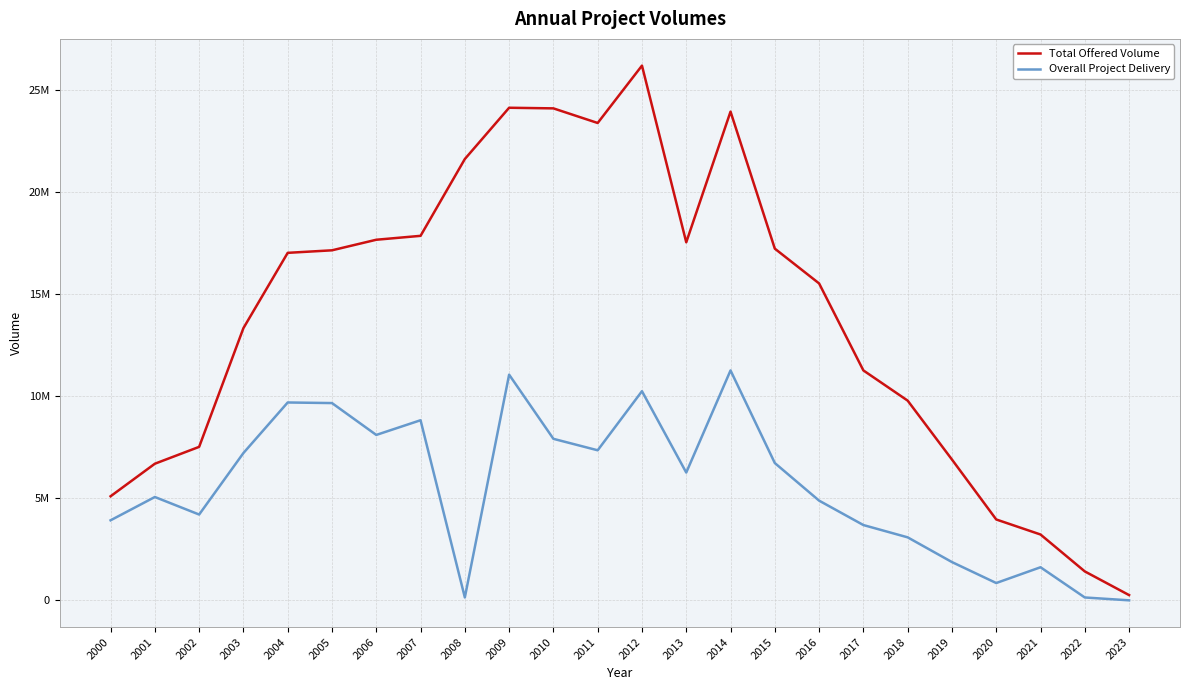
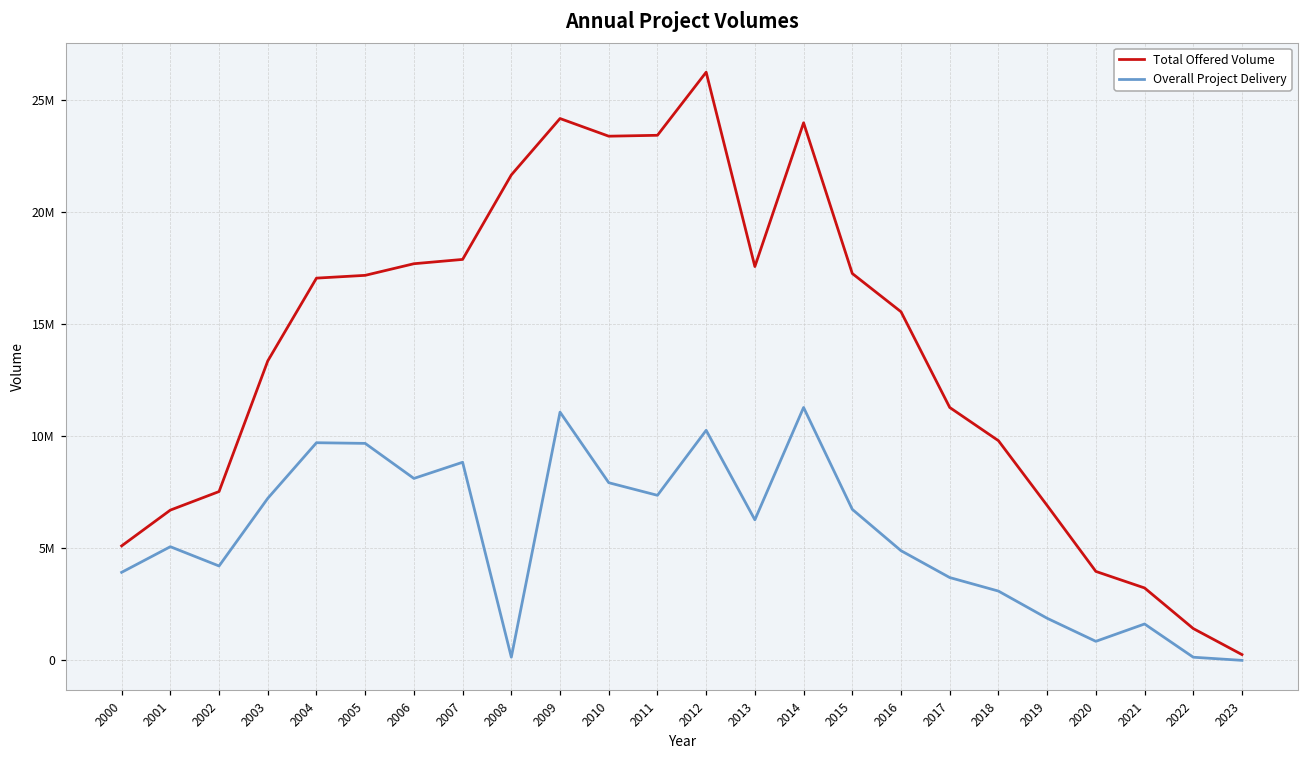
Total Offered Volume, 2010: 24100000 -> 23400000
